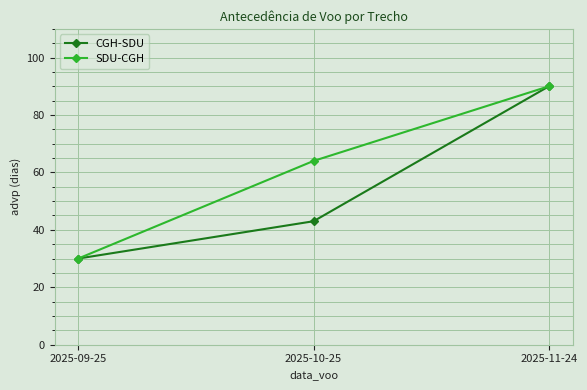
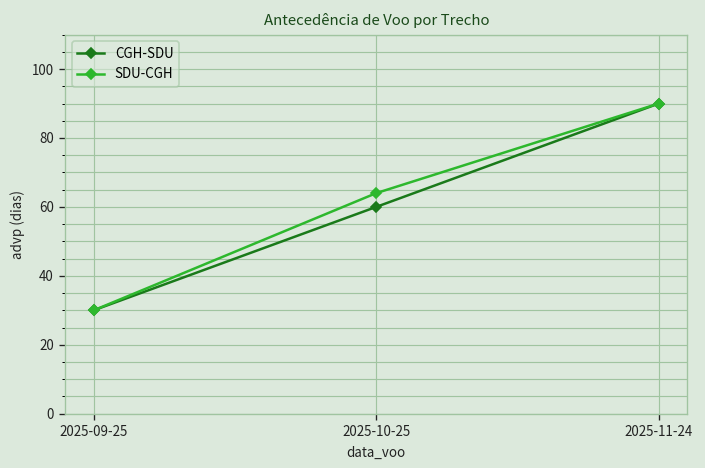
CGH-SDU, 2025-10-25: 43 -> 60
